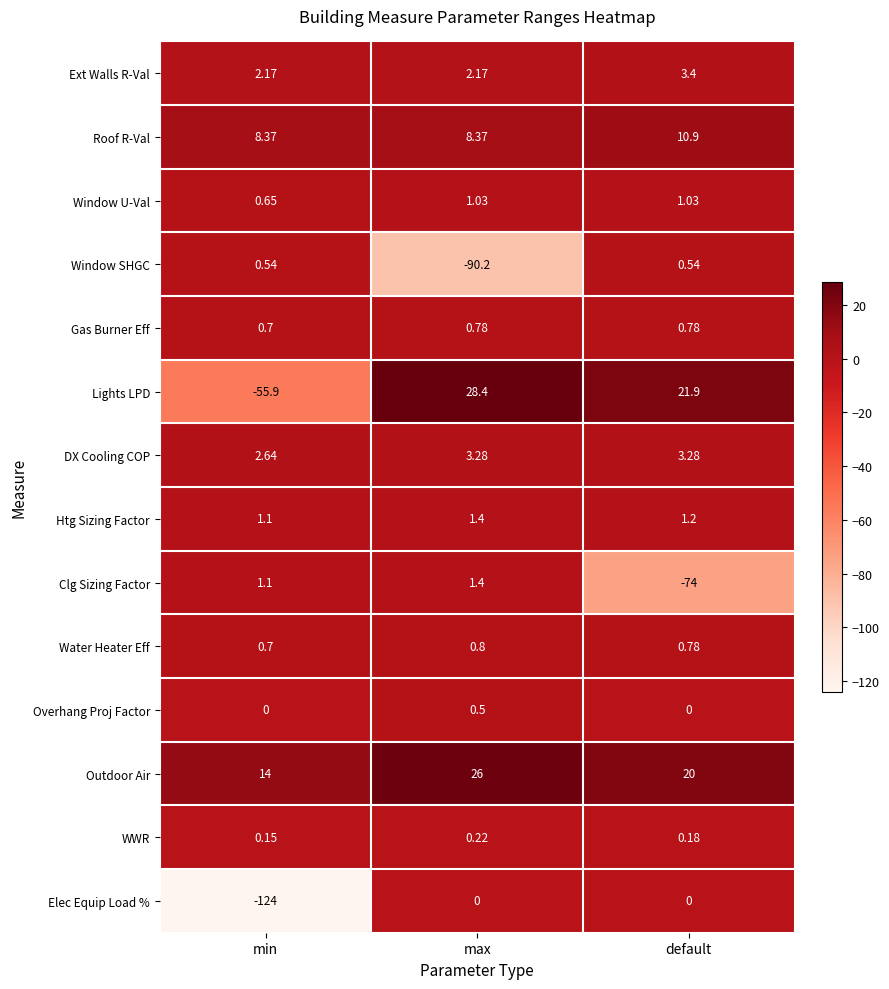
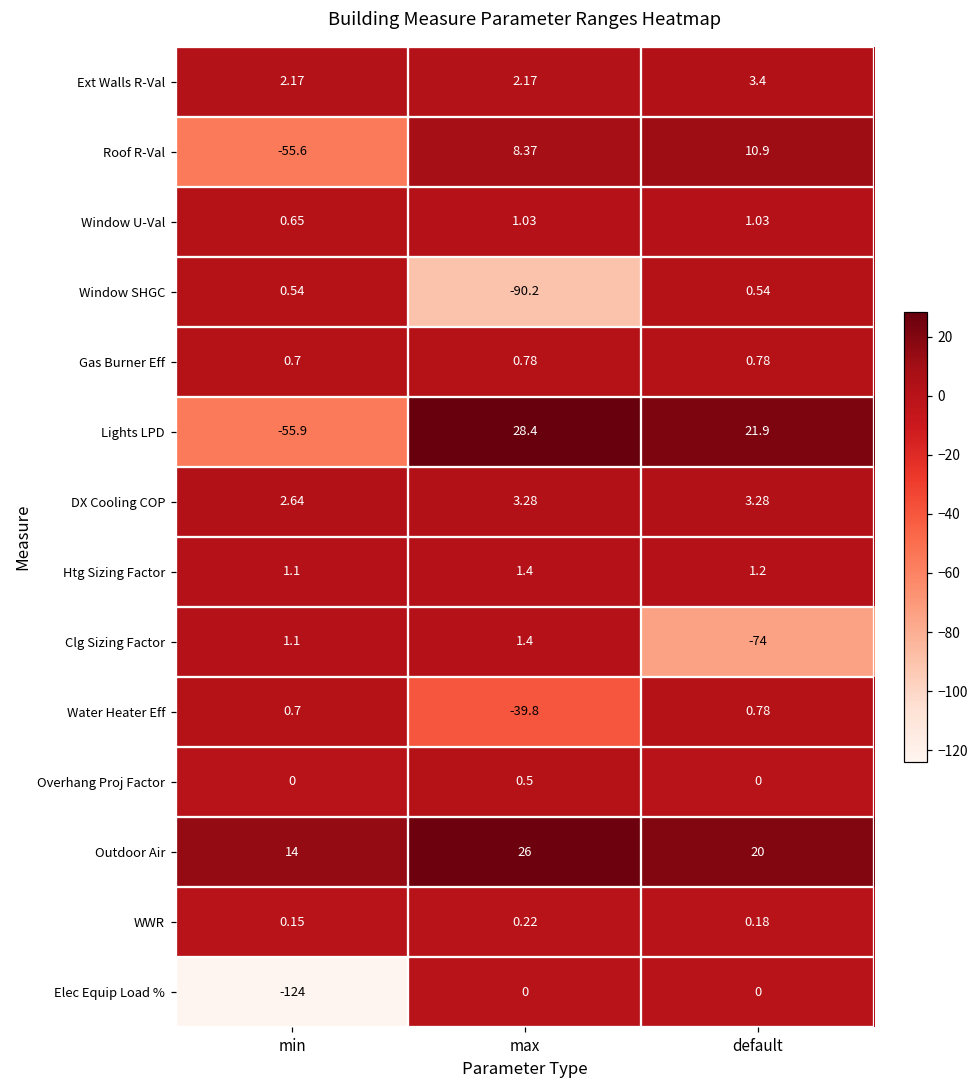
Roof R-Val, min: 8.37 -> -55.6
Water Heater Eff, max: 0.8 -> -39.8
